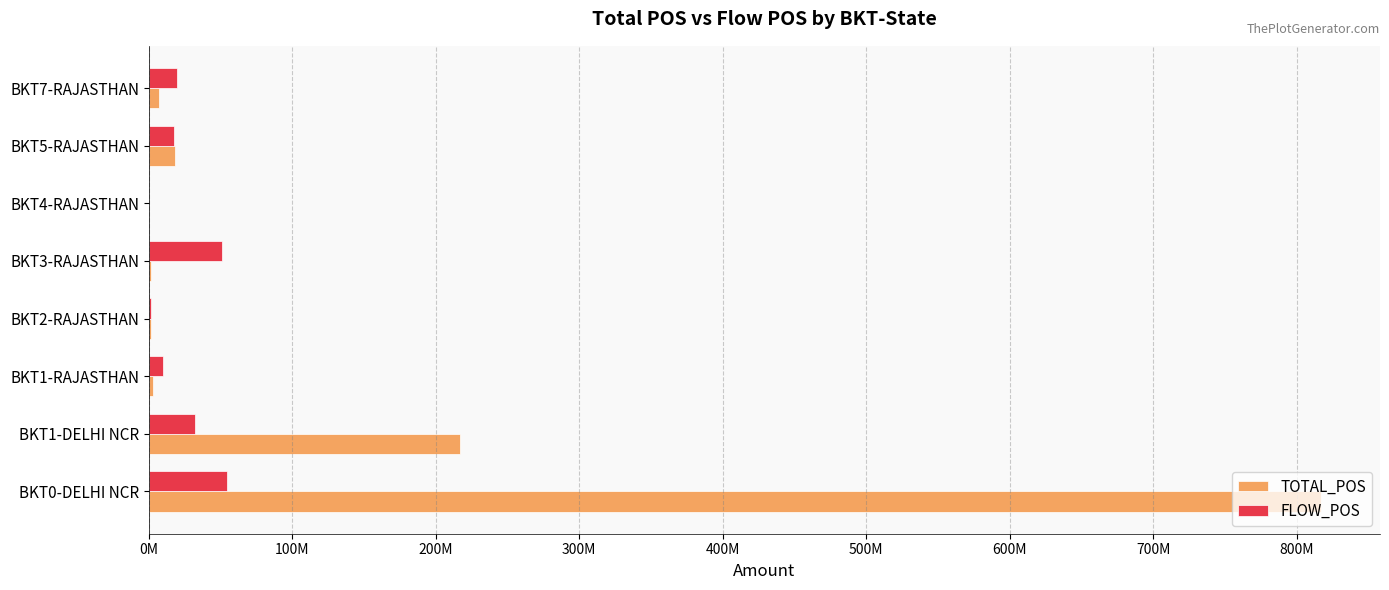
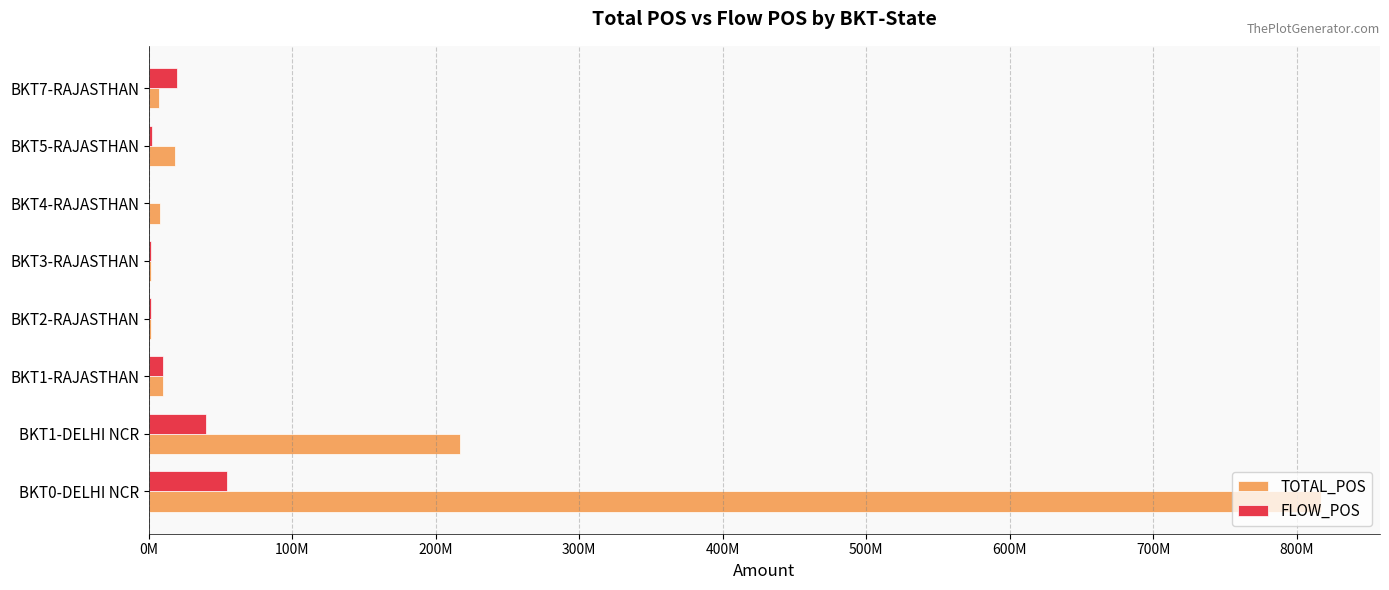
FLOW_POS, BKT5-RAJASTHAN: 17000000 -> 2000000
TOTAL_POS, BKT4-RAJASTHAN: 0 -> 8000000
FLOW_POS, BKT3-RAJASTHAN: 51000000 -> 2000000
TOTAL_POS, BKT1-RAJASTHAN: 3000000 -> 10000000
FLOW_POS, BKT1-DELHI NCR: 33000000 -> 40000000
